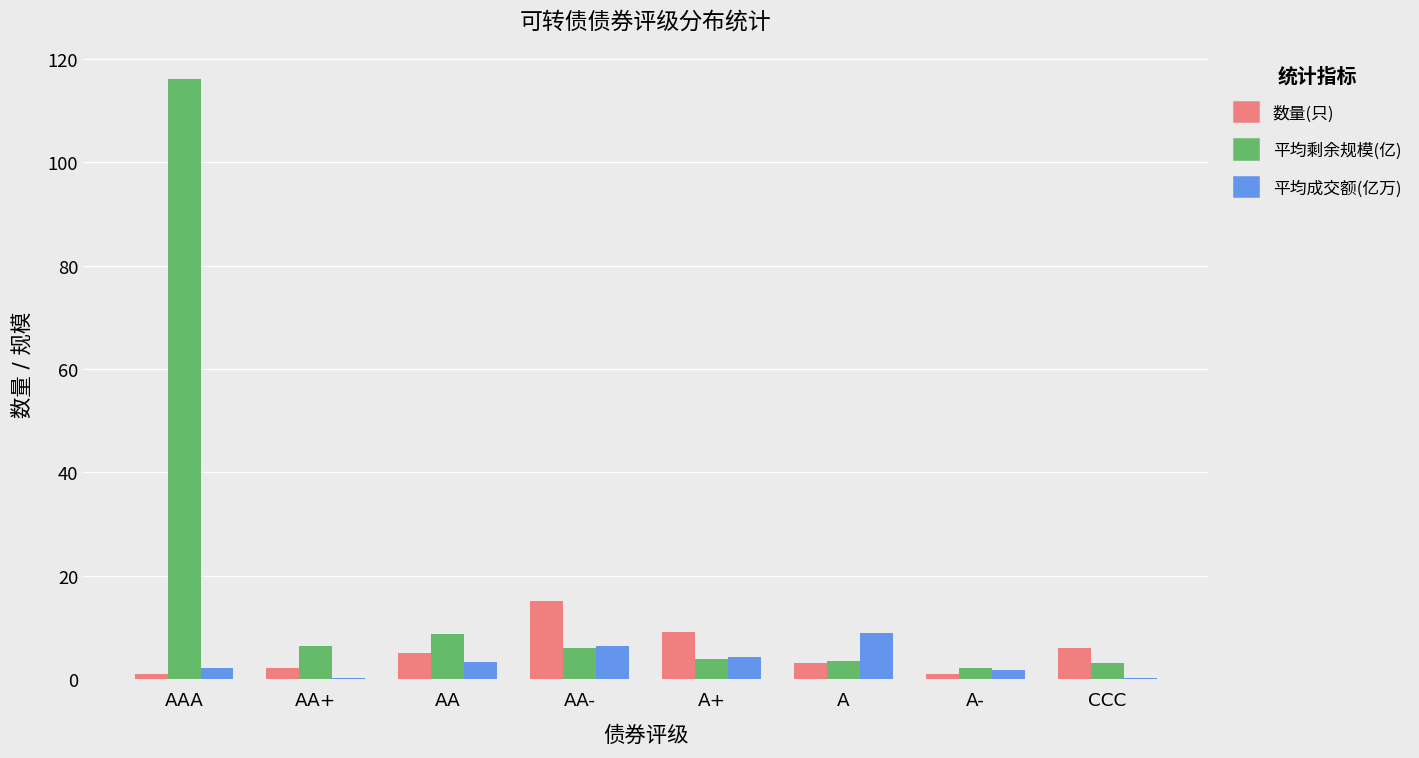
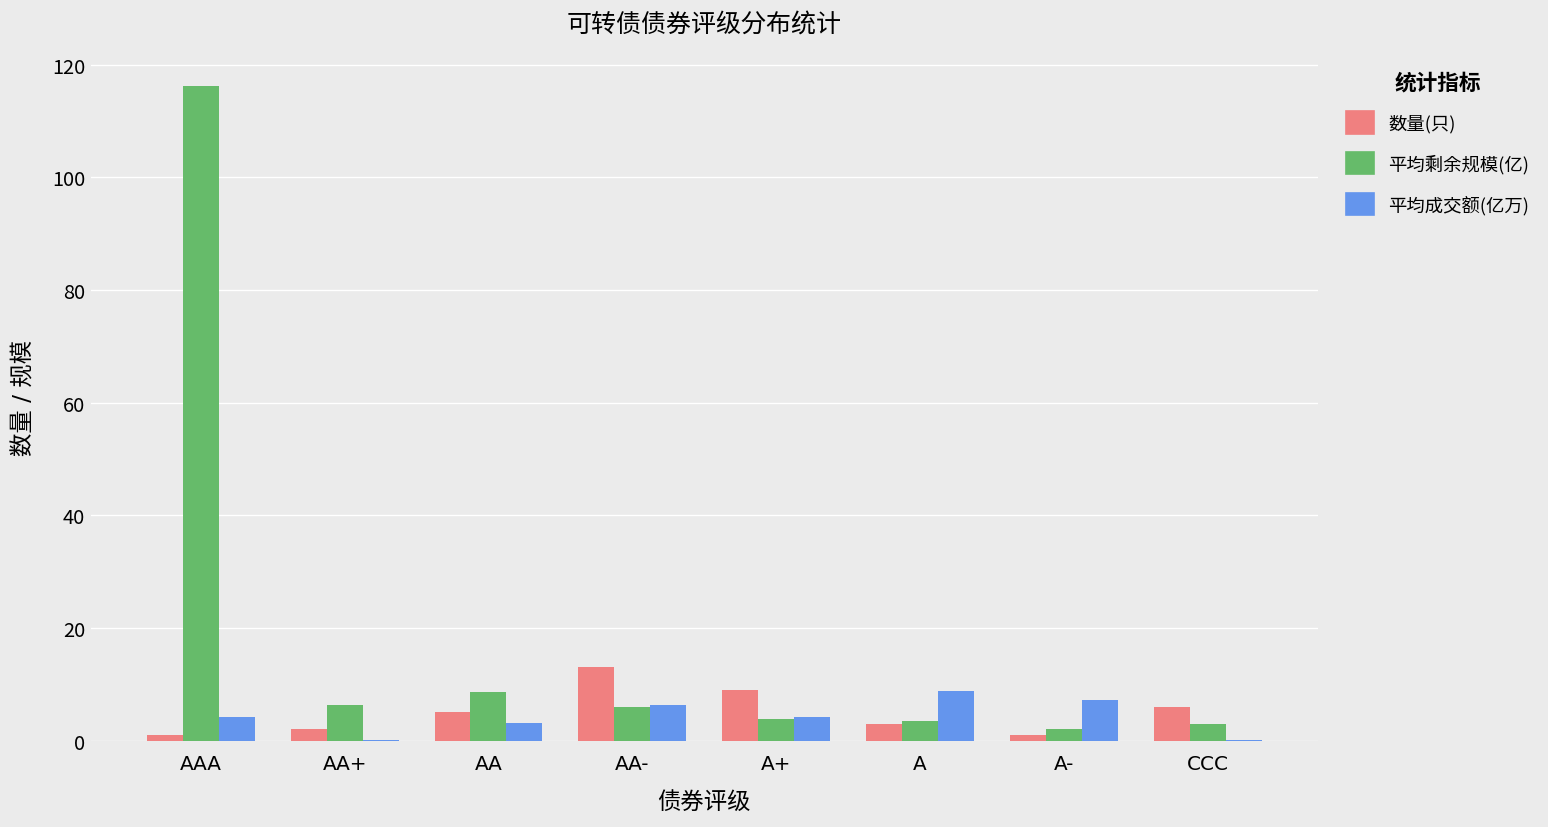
平均成交额(亿万), AAA: 2 -> 4
数量(只), AA-: 15 -> 13
平均成交额(亿万), A-: 2 -> 7
